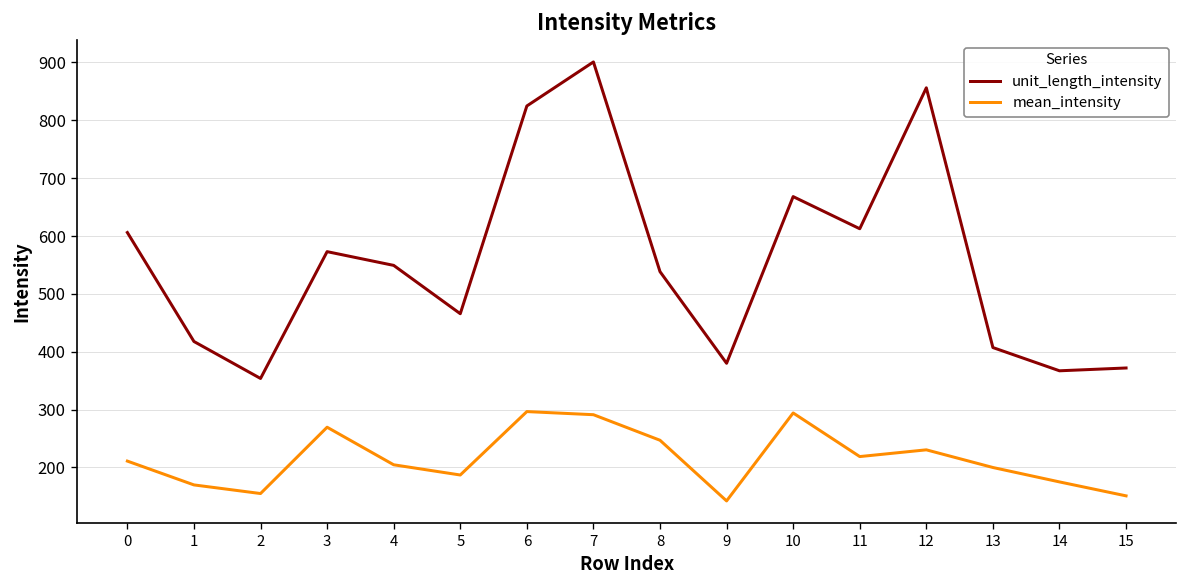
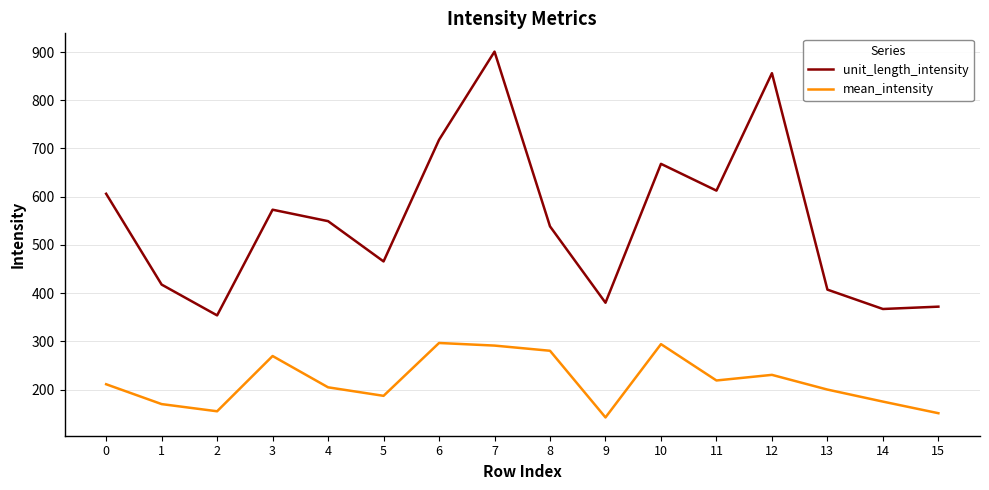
unit_length_intensity, 6: 820 -> 720
mean_intensity, 8: 250 -> 280
